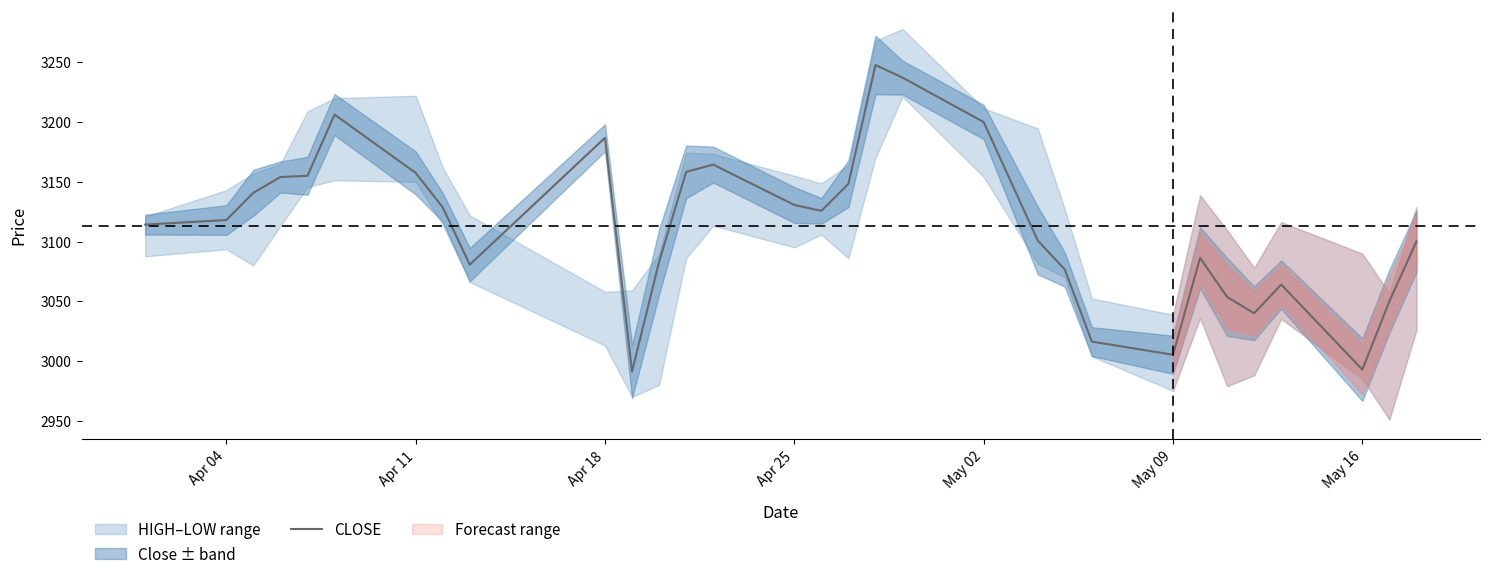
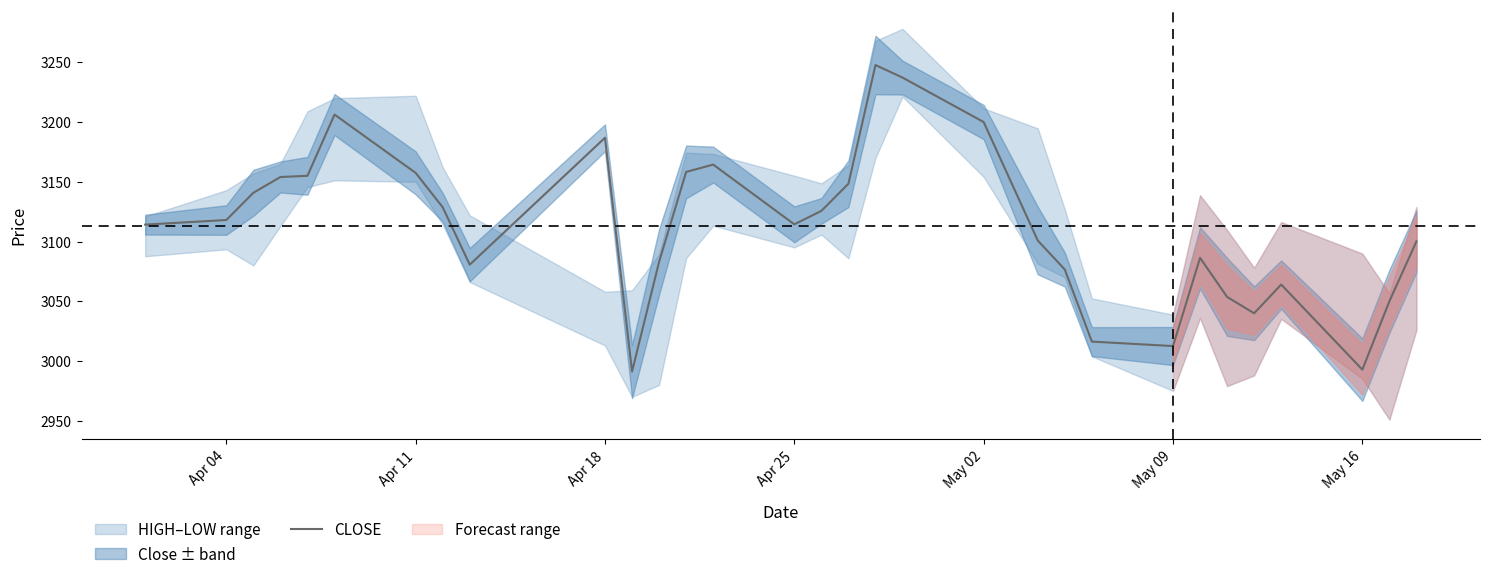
CLOSE, Apr 25: 3131 -> 3114
CLOSE, May 09: 3005 -> 3013
